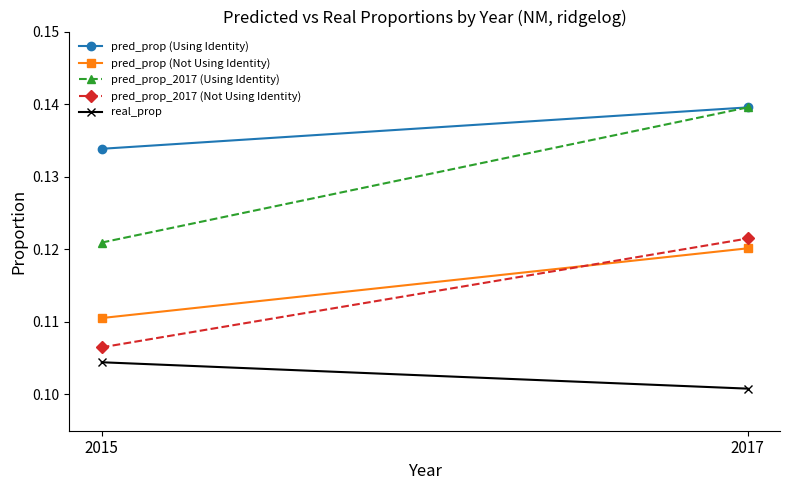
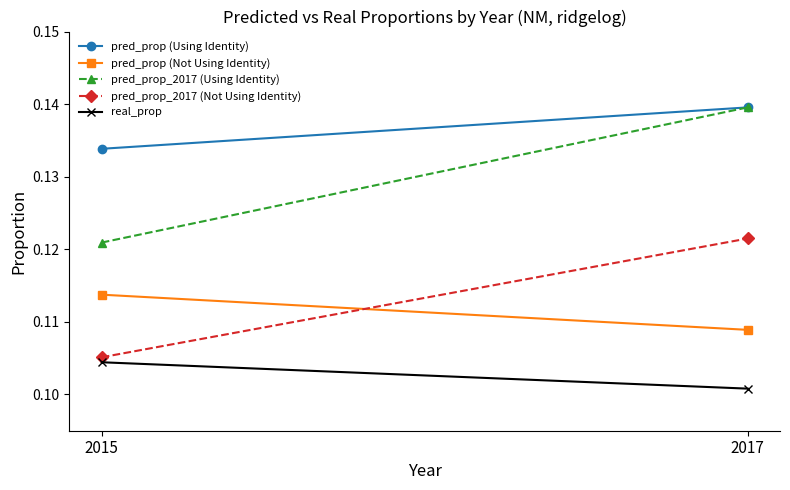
pred_prop (Not Using Identity), 2015: 0.111 -> 0.114
pred_prop_2017 (Not Using Identity), 2015: 0.106 -> 0.105
pred_prop (Not Using Identity), 2017: 0.120 -> 0.109
